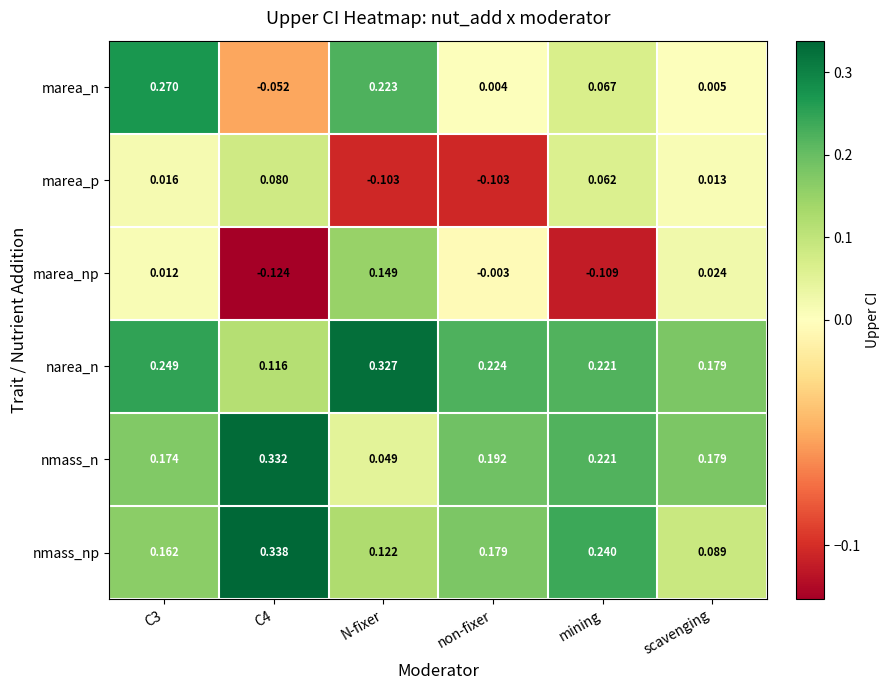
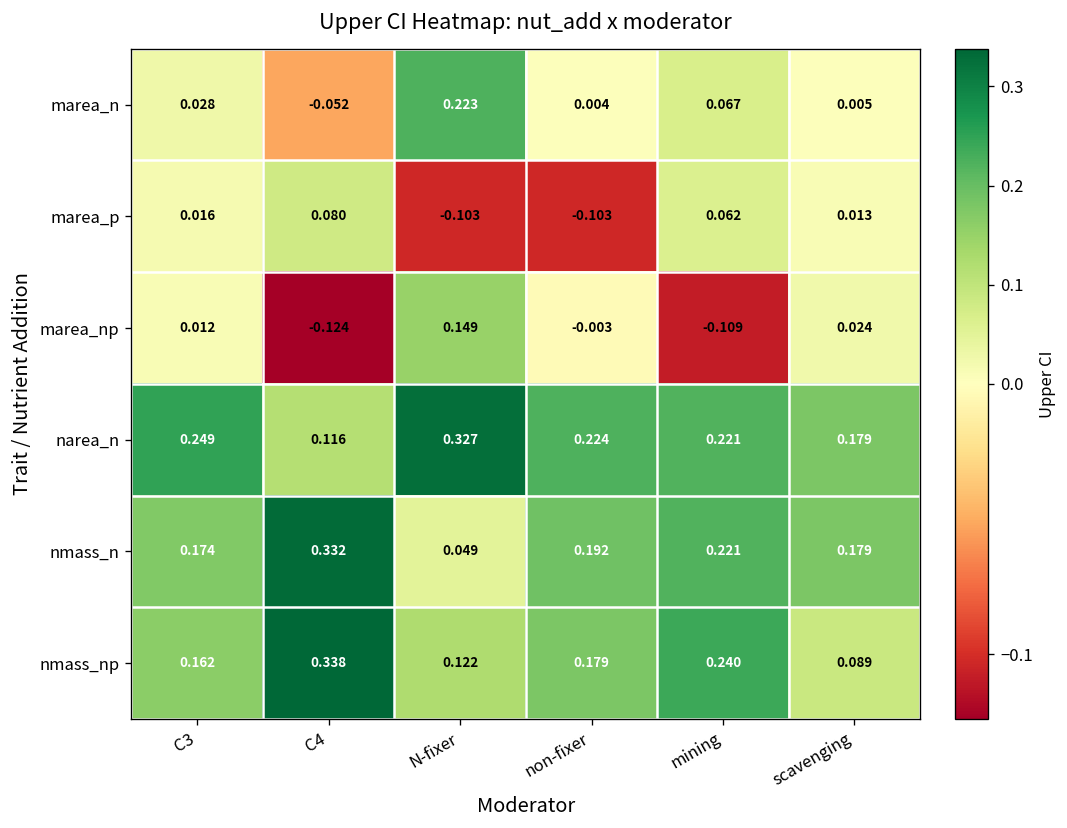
marea_n, C3: 0.270 -> 0.028
